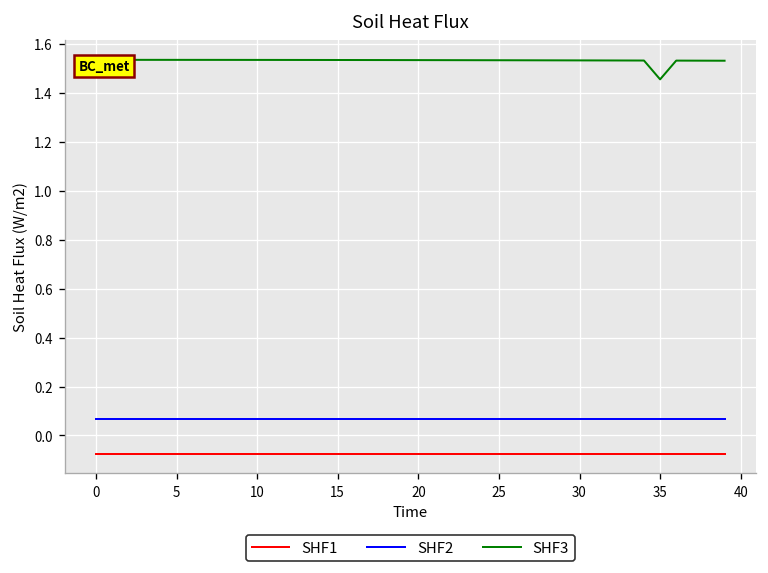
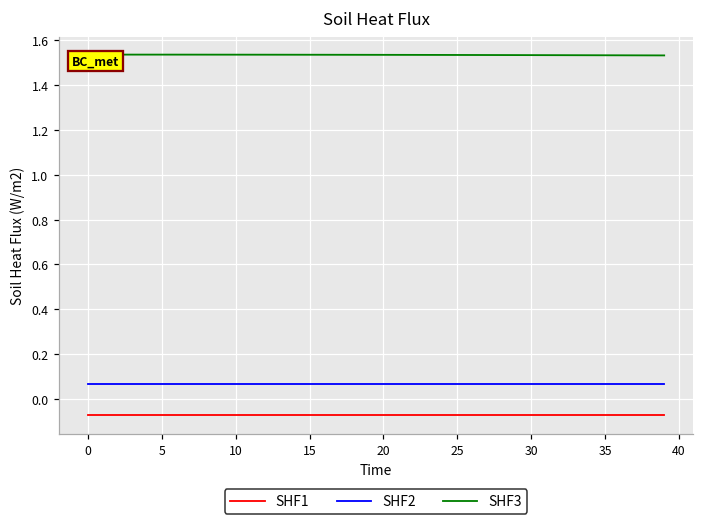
SHF3, 35: 1.46 -> 1.53
